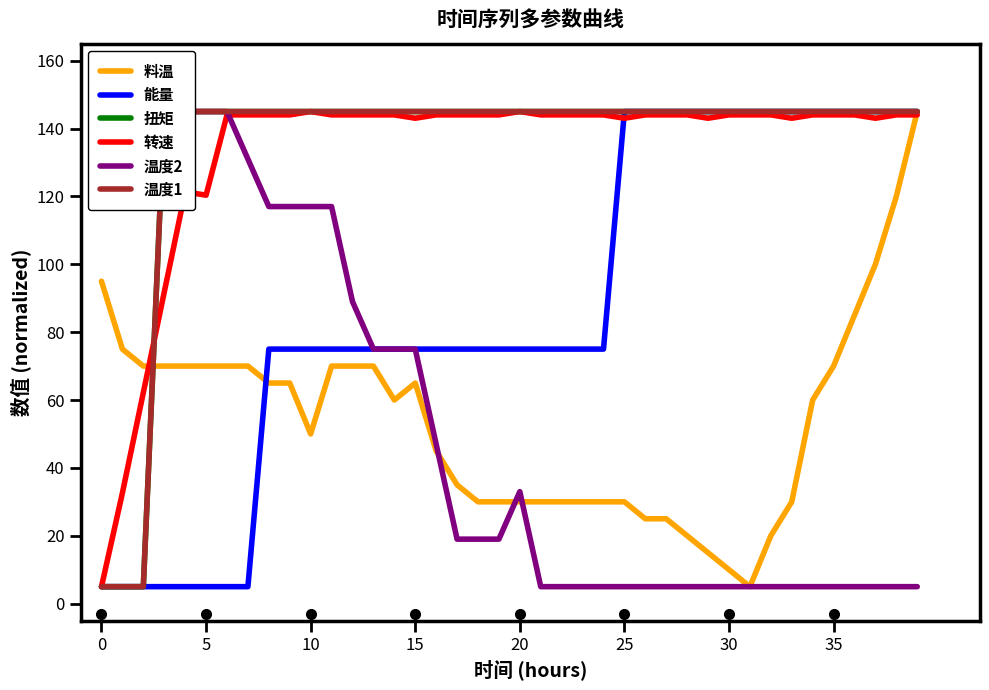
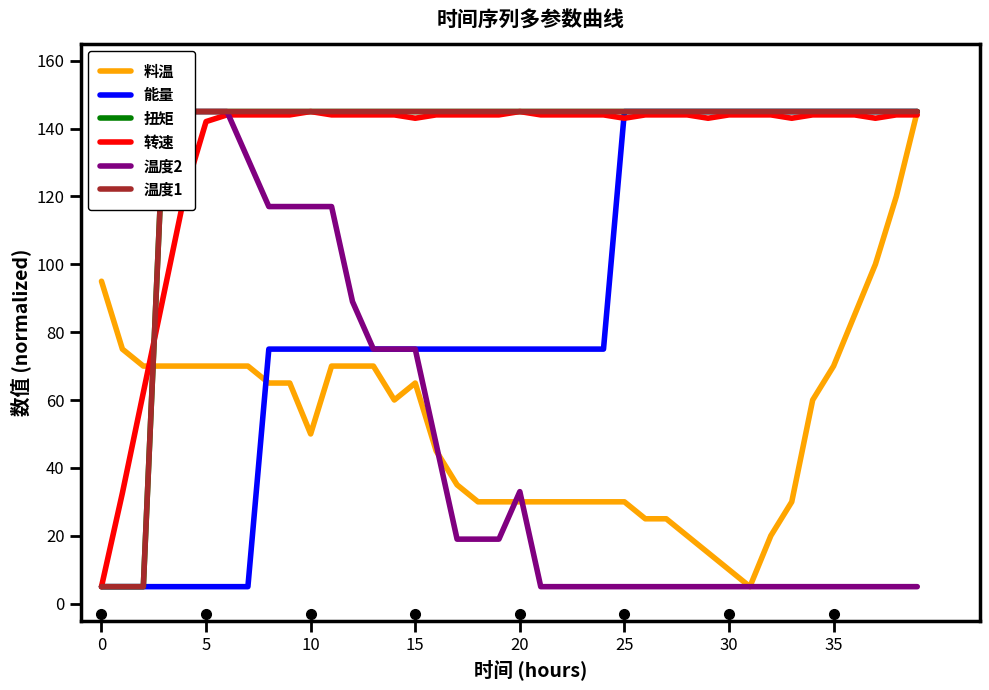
转速, 5: 120 -> 142
